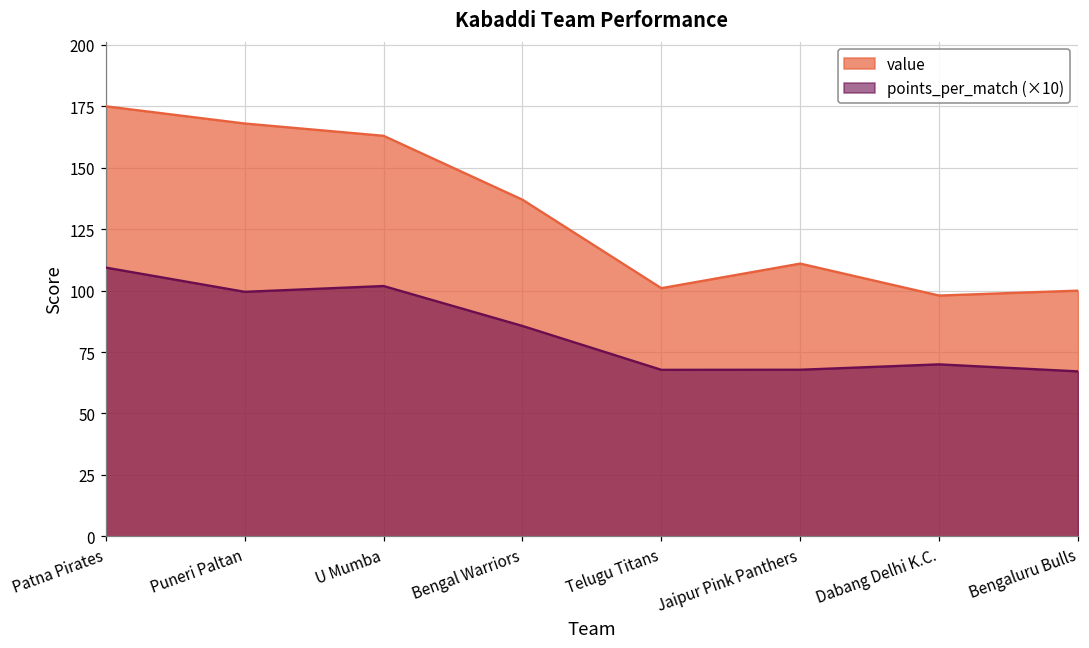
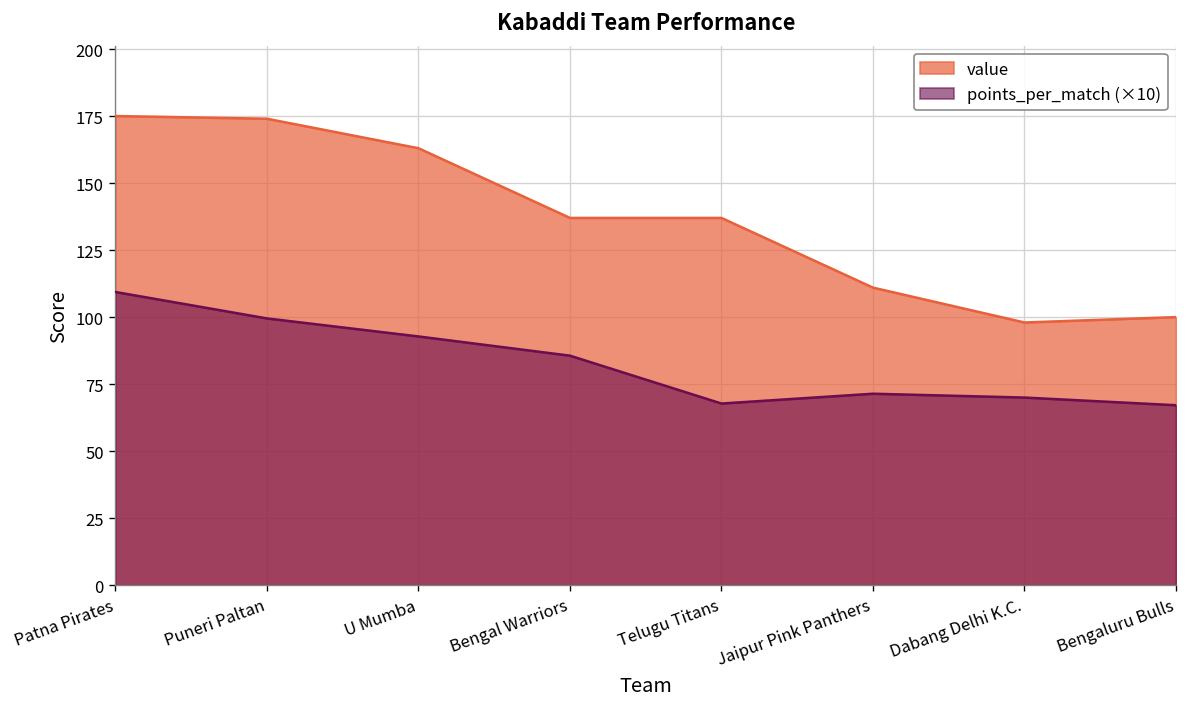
value, Puneri Paltan: 168 -> 174
points_per_match (×10), U Mumba: 102 -> 93
value, Telugu Titans: 101 -> 137
points_per_match (×10), Jaipur Pink Panthers: 68 -> 71
